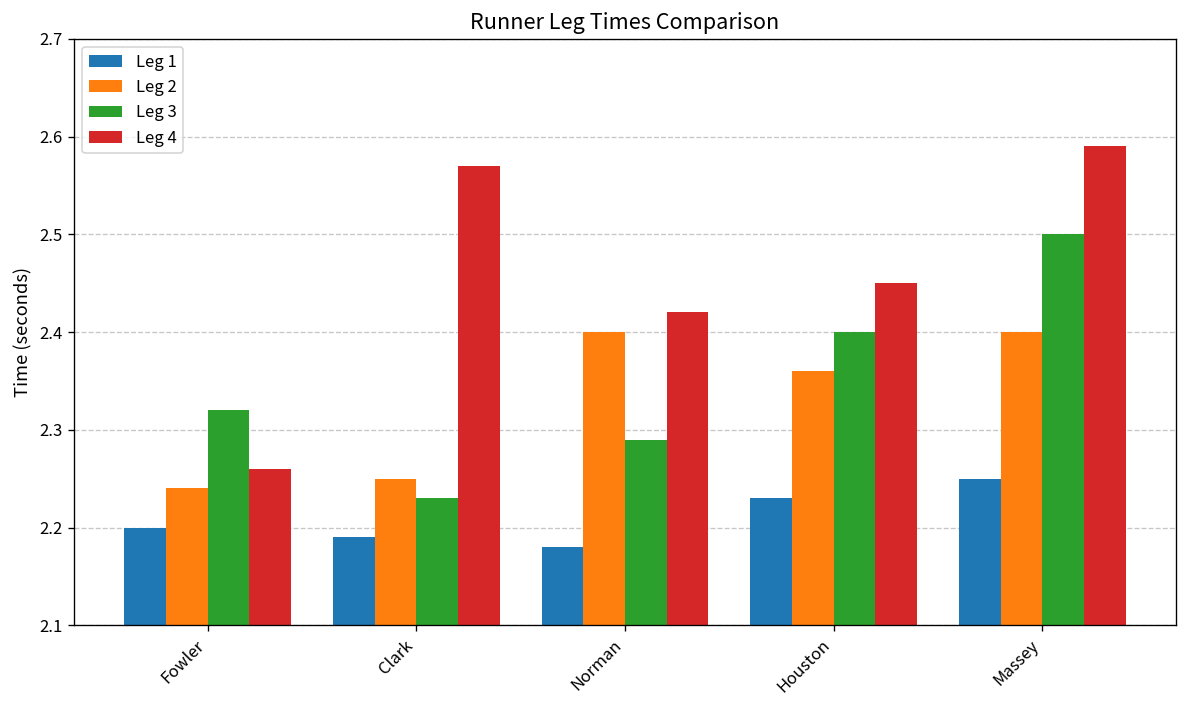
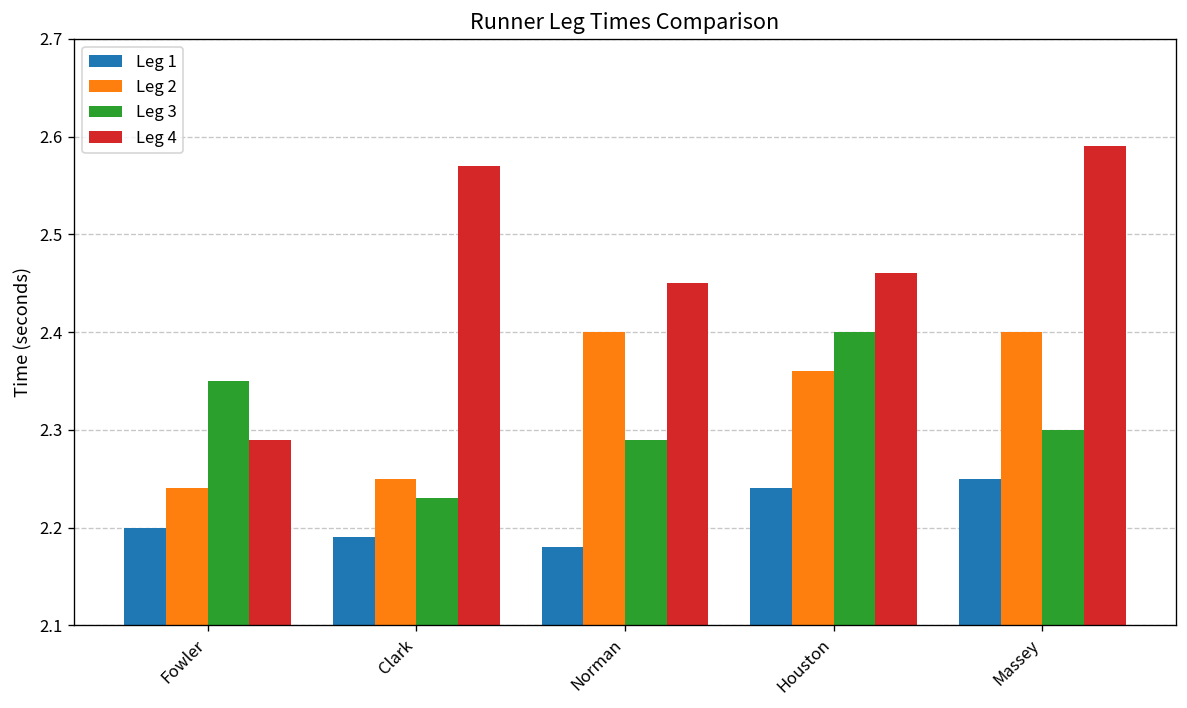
Leg 3, Fowler: 2.32 -> 2.35
Leg 4, Fowler: 2.26 -> 2.29
Leg 4, Norman: 2.42 -> 2.45
Leg 1, Houston: 2.23 -> 2.24
Leg 4, Houston: 2.45 -> 2.46
Leg 3, Massey: 2.5 -> 2.3
